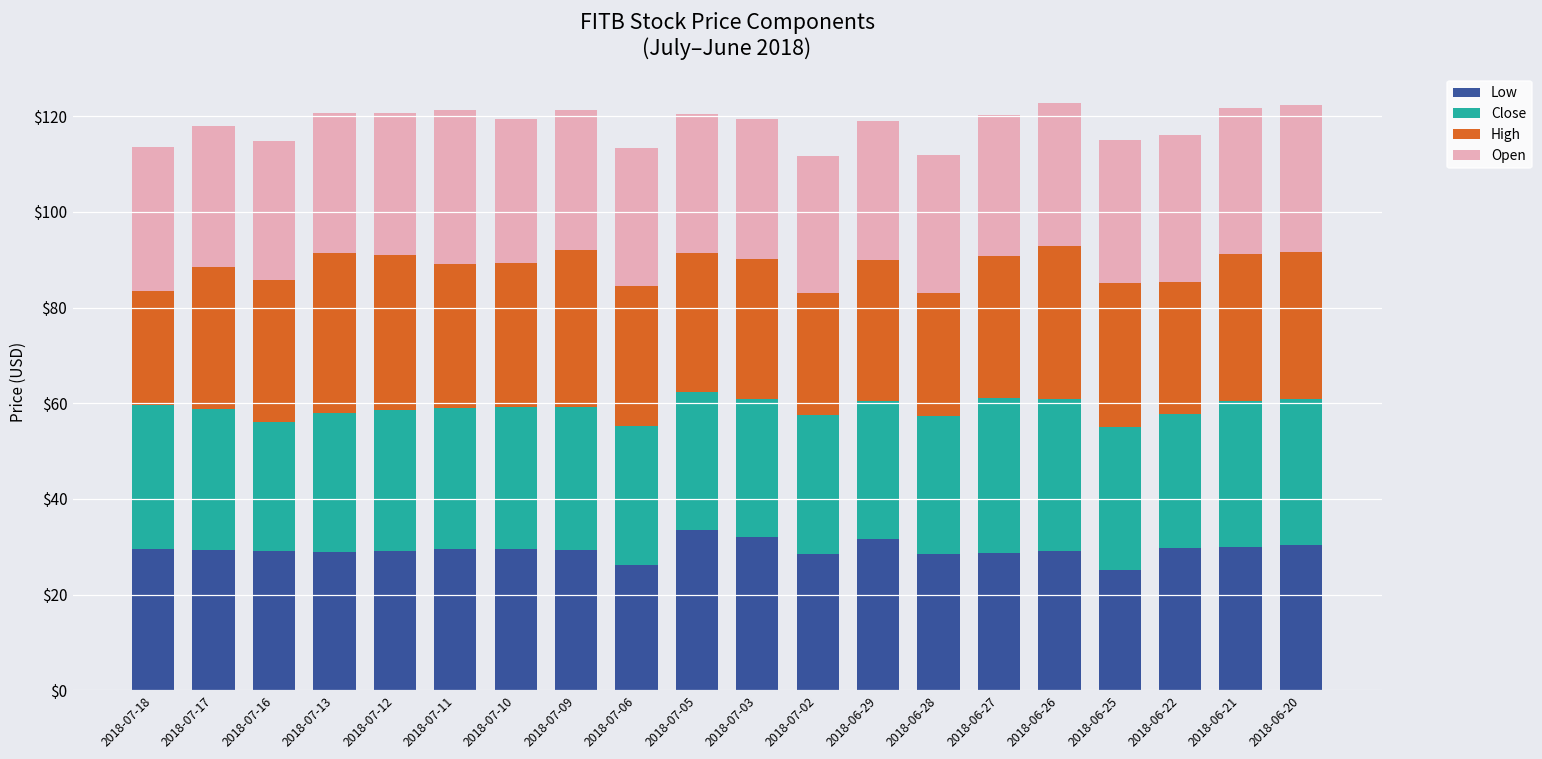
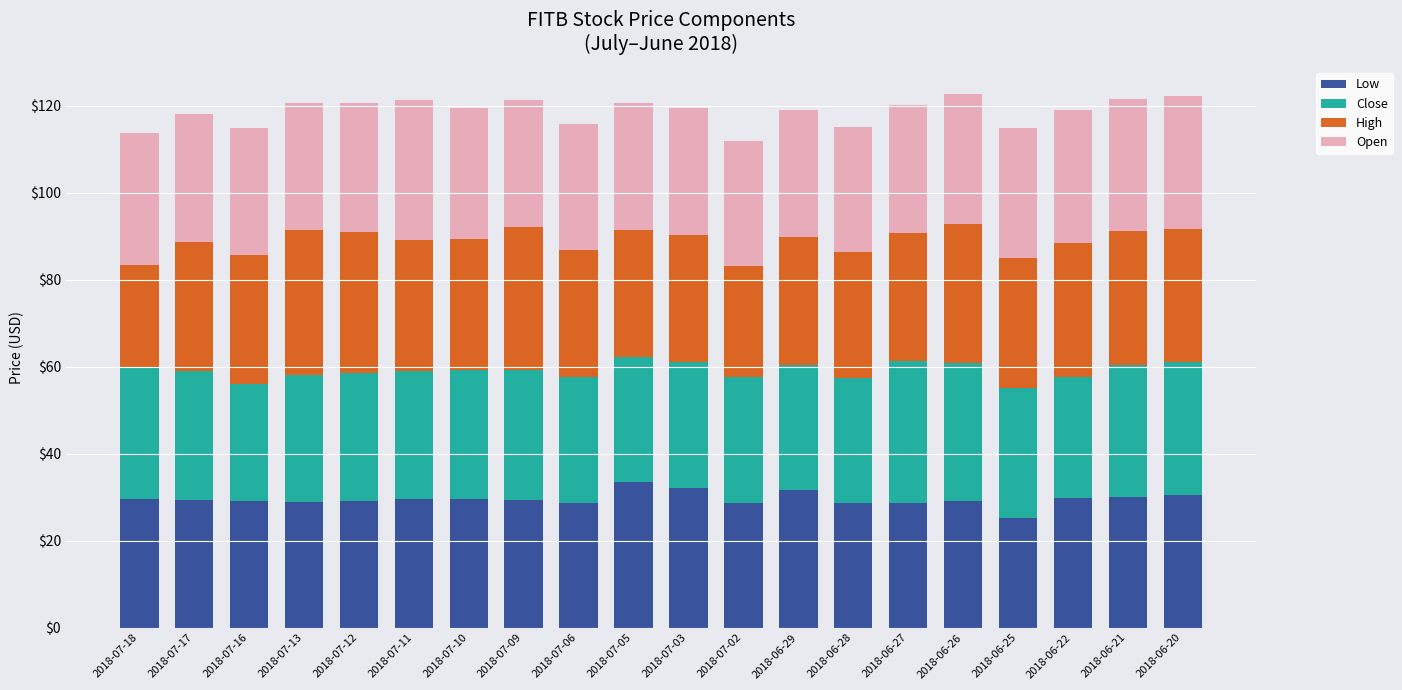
Low, 2018-07-06: $26 -> $29
High, 2018-06-28: $26 -> $29
High, 2018-06-22: $28 -> $31
